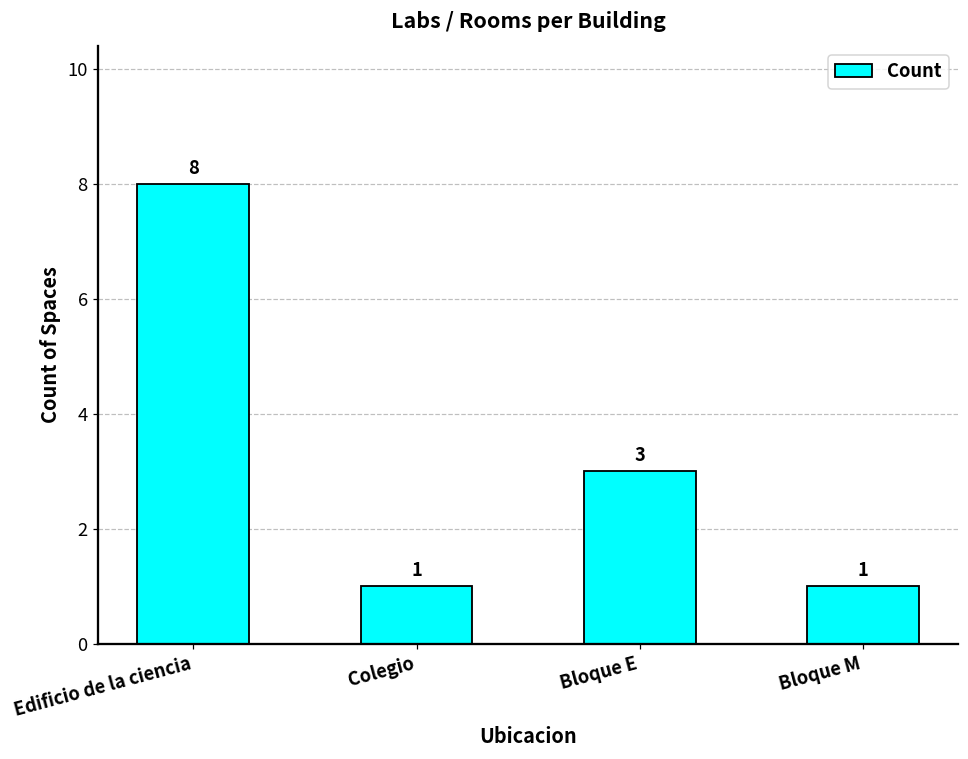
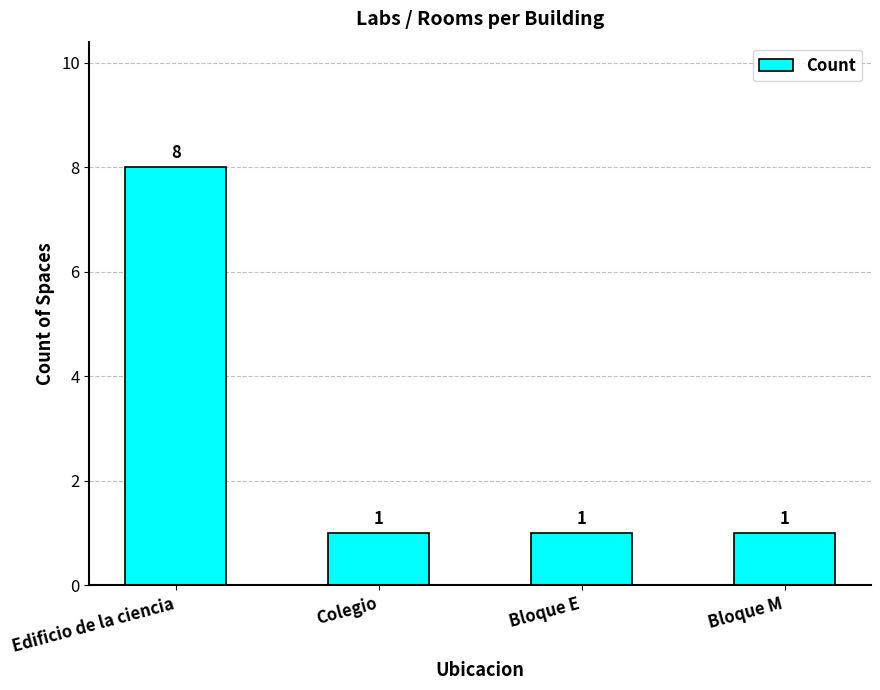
Bloque E: 3 -> 1
